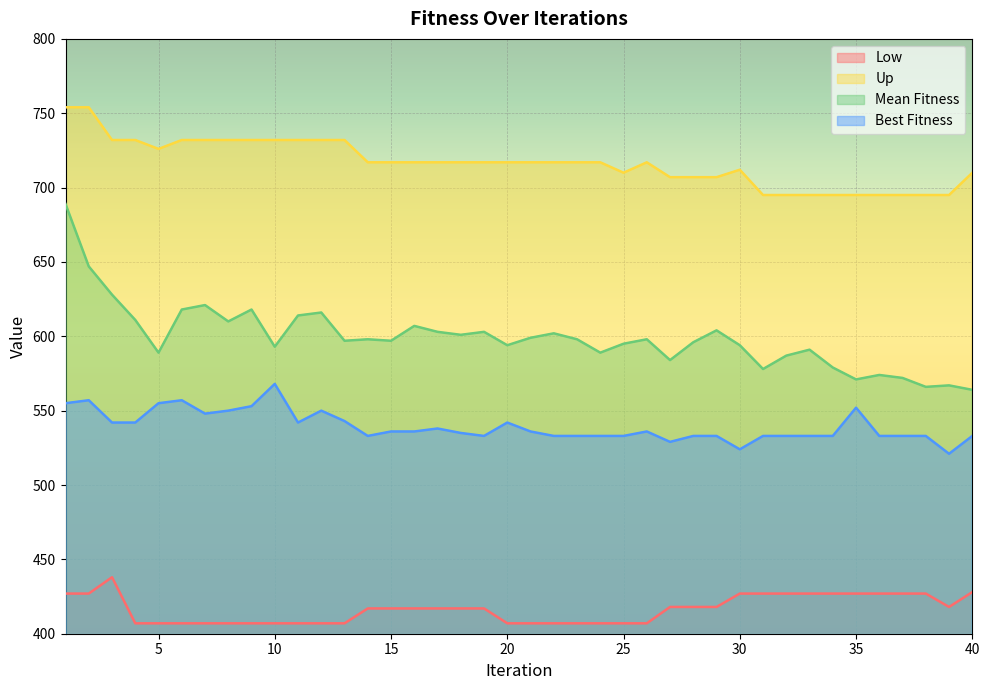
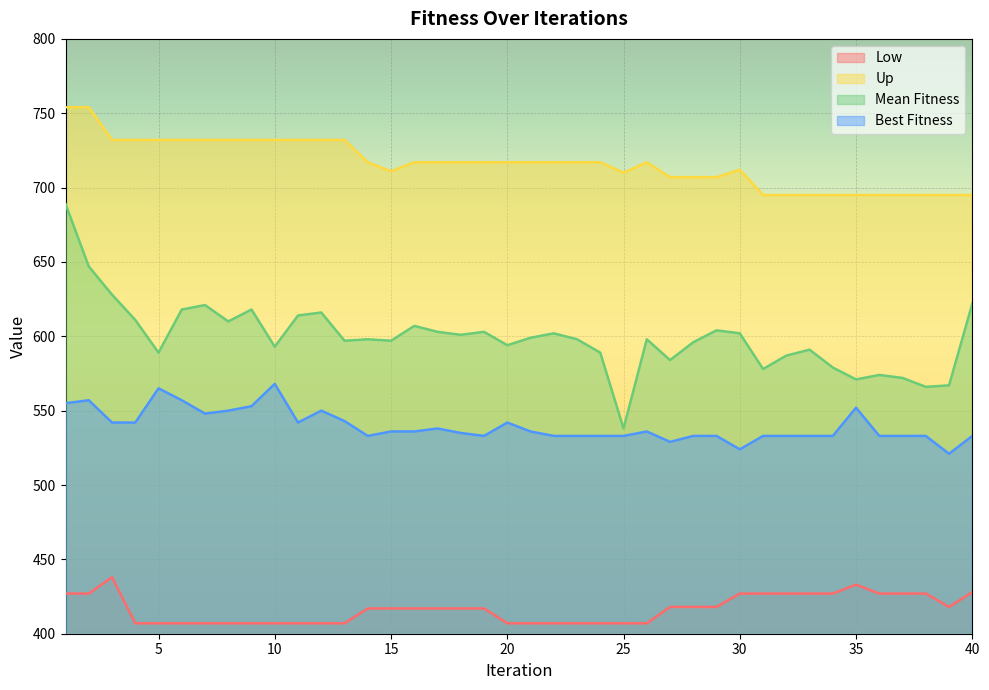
Up, 5: 726 -> 732
Best Fitness, 5: 555 -> 565
Up, 15: 717 -> 711
Mean Fitness, 25: 595 -> 538
Mean Fitness, 30: 594 -> 602
Low, 35: 427 -> 433
Up, 40: 710 -> 695
Mean Fitness, 40: 564 -> 622
